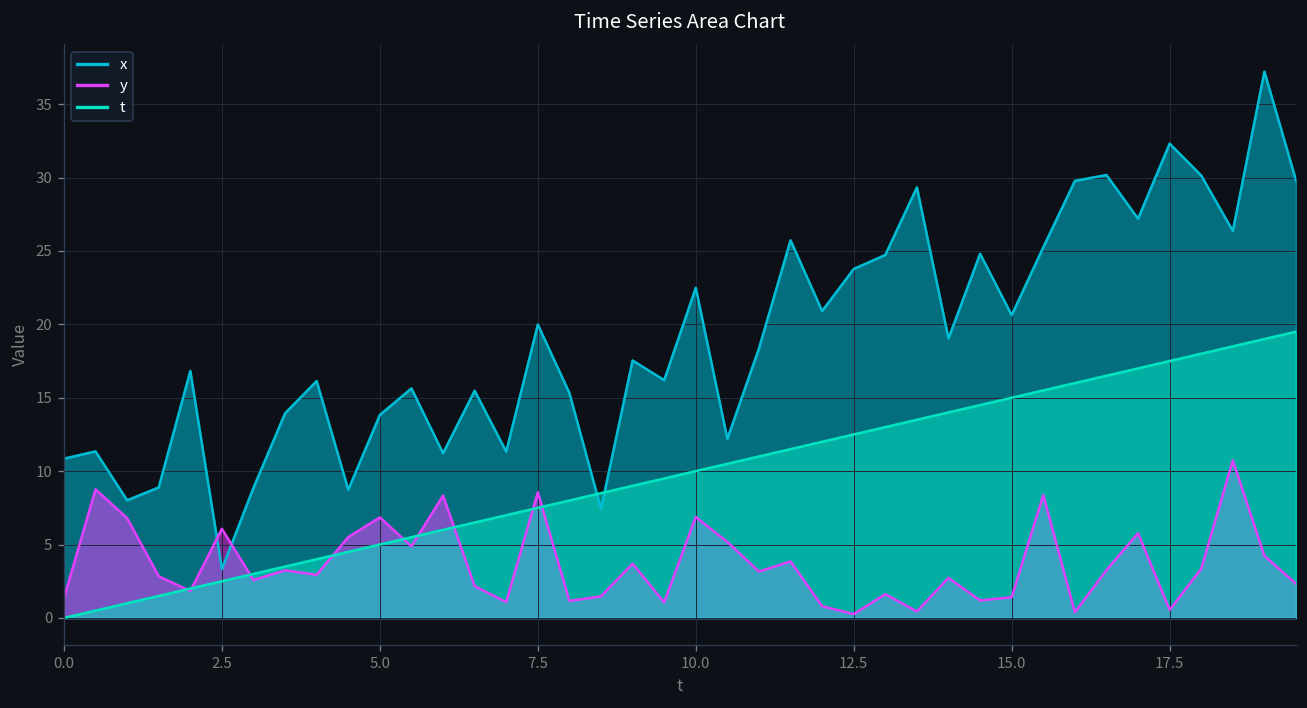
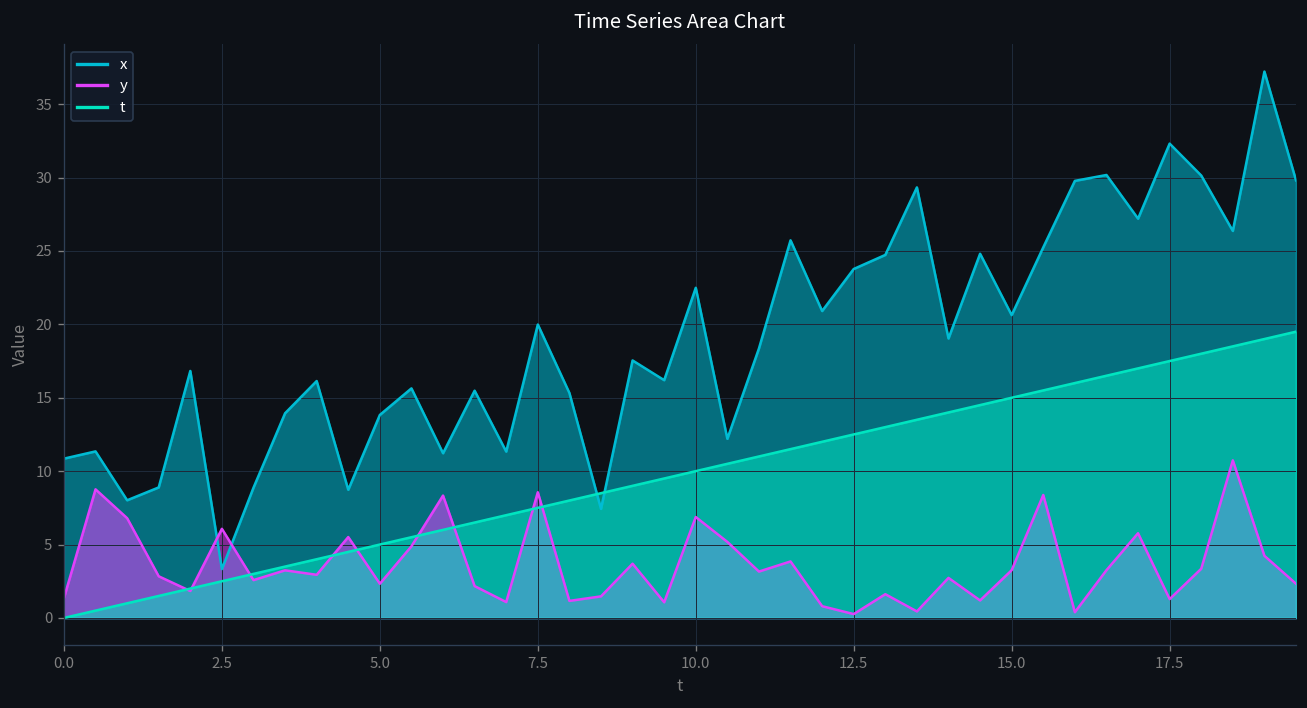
y, 5.0: 6.8 -> 2.3
y, 15.0: 1.4 -> 3.3
y, 17.5: 0.5 -> 1.3
